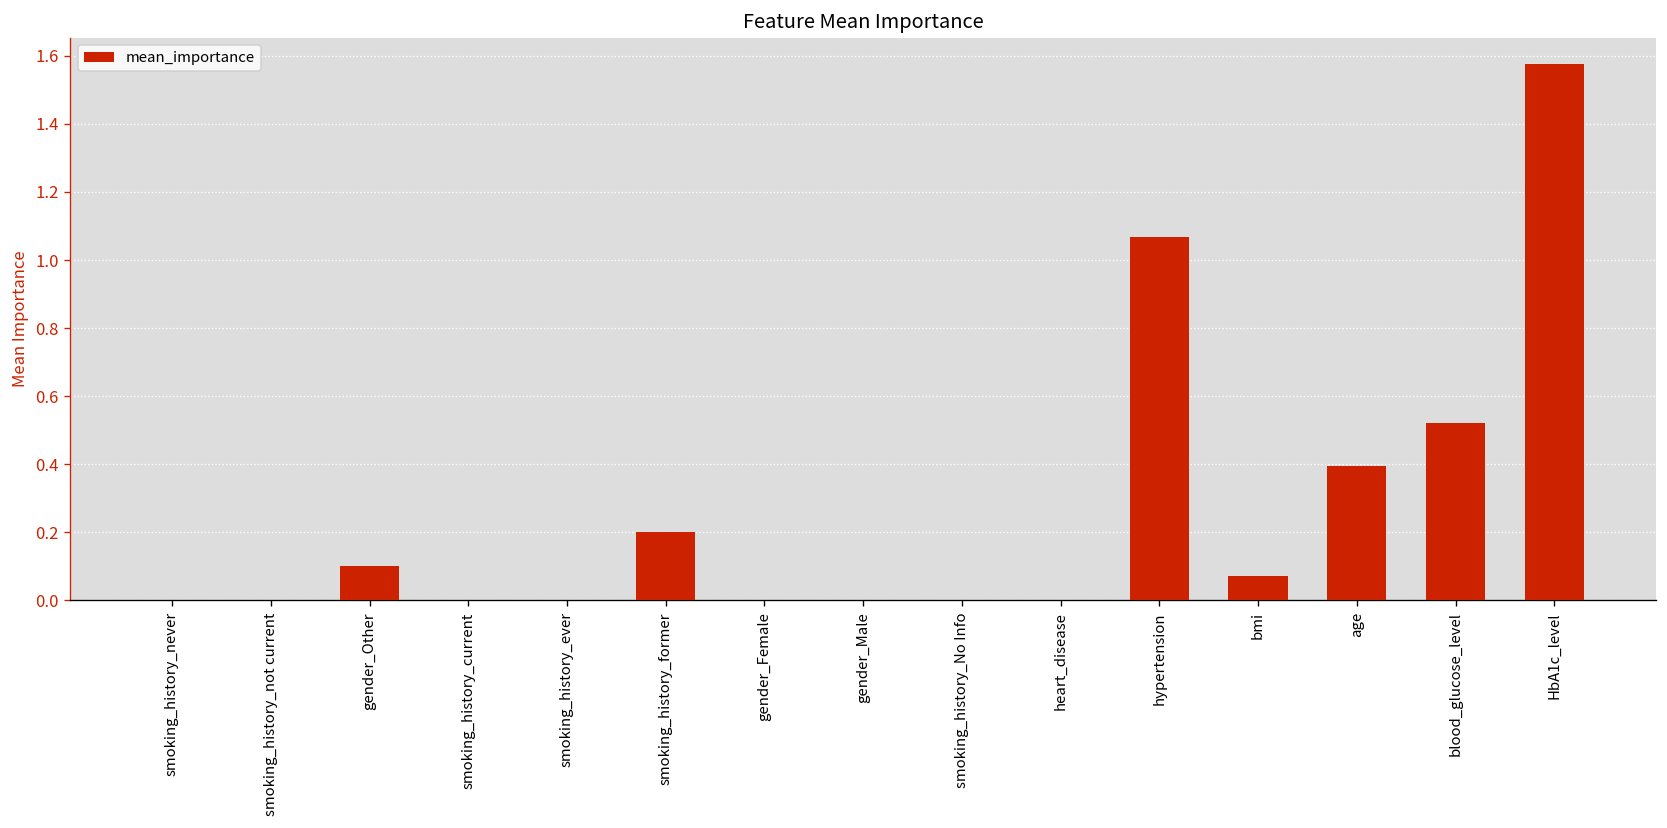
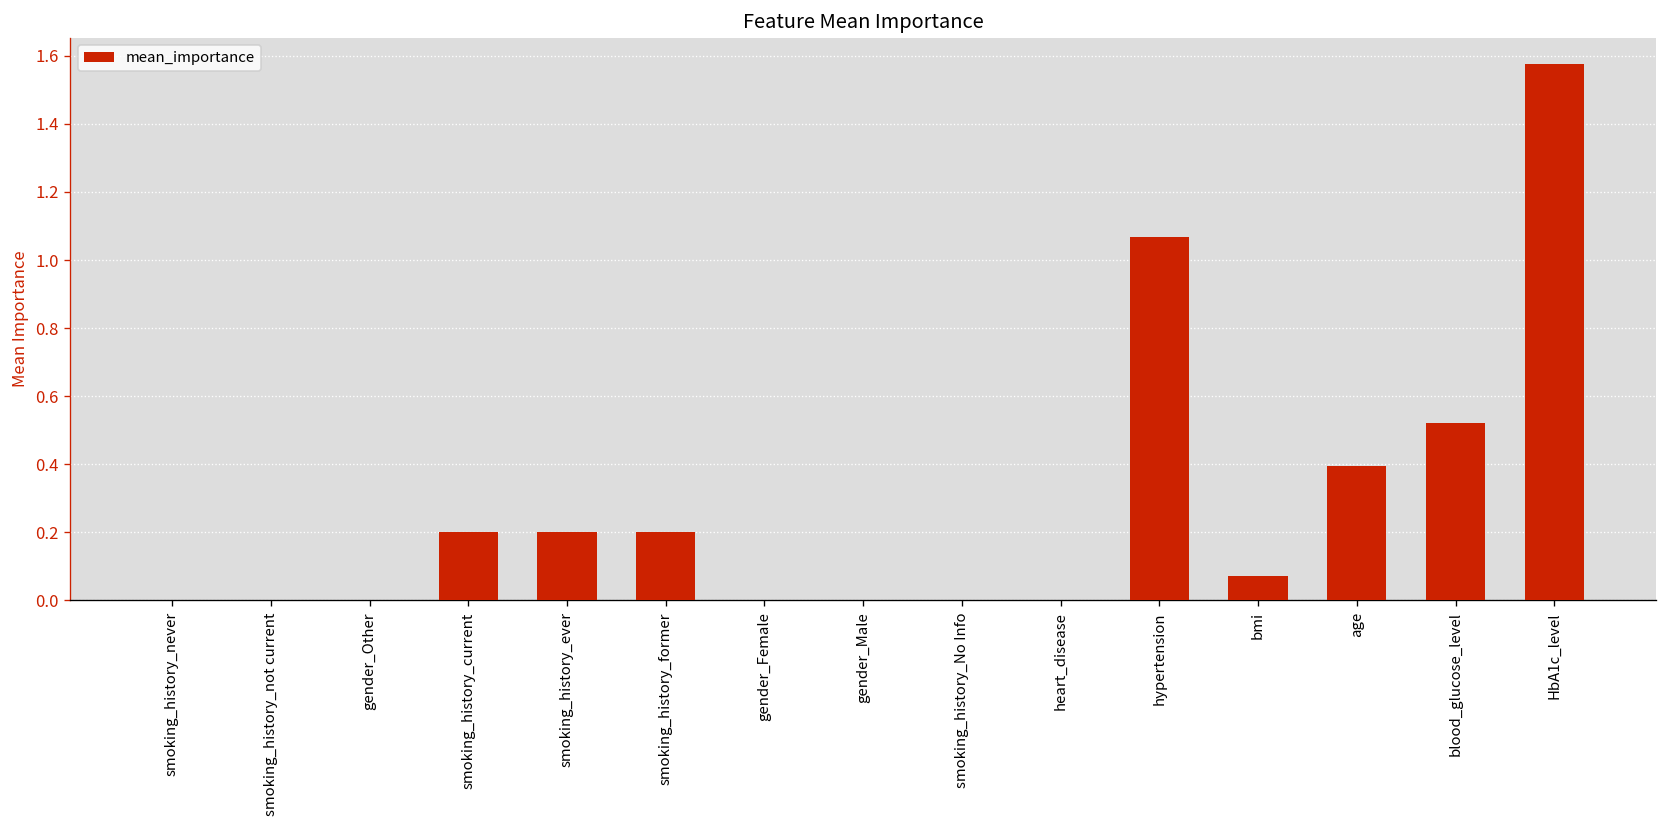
gender_Other: 0.1 -> 0.0
smoking_history_current: 0.0 -> 0.2
smoking_history_ever: 0.0 -> 0.2
